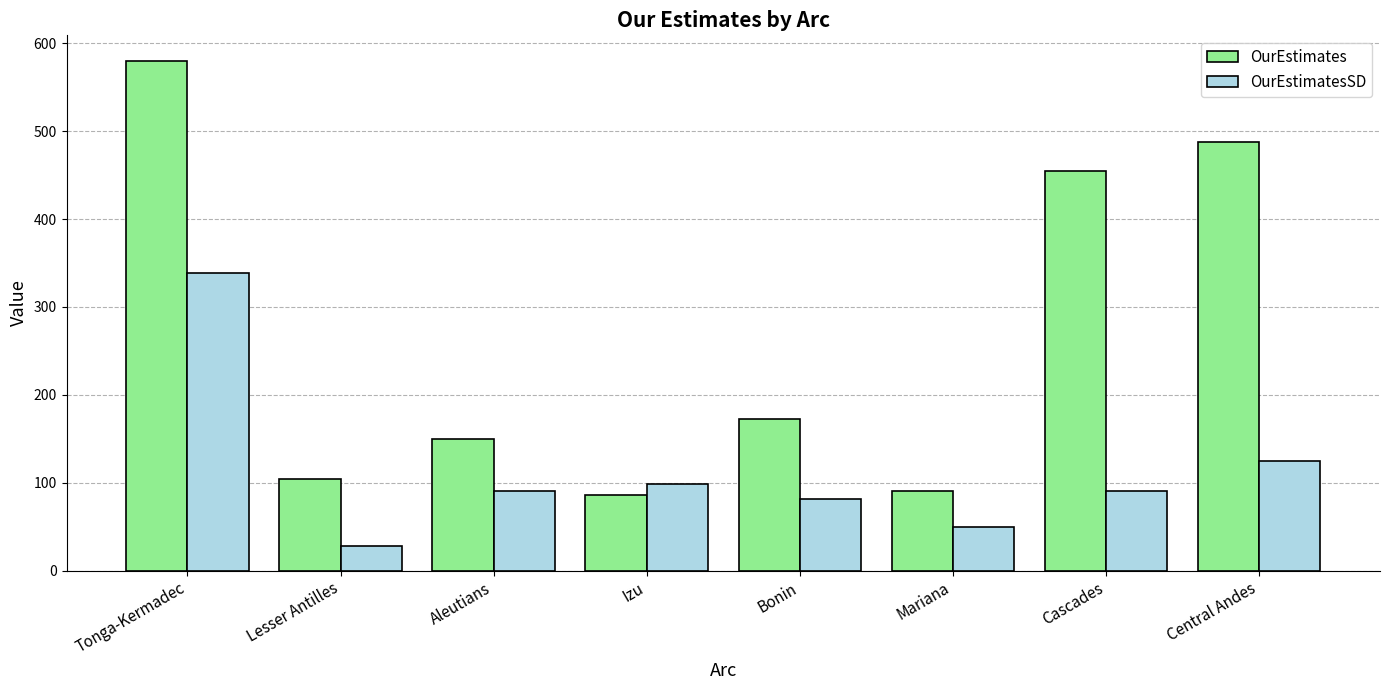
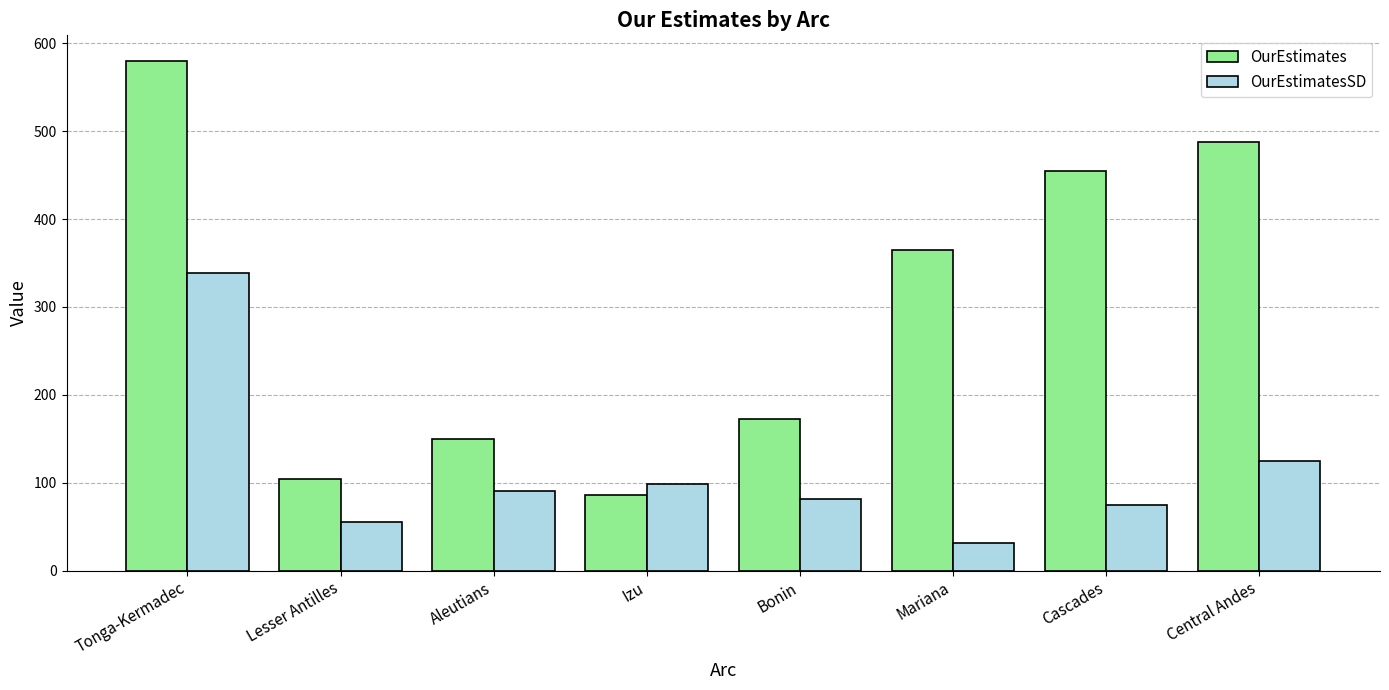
OurEstimatesSD, Lesser Antilles: 30 -> 60
OurEstimates, Mariana: 90 -> 370
OurEstimatesSD, Mariana: 50 -> 30
OurEstimatesSD, Cascades: 90 -> 80
